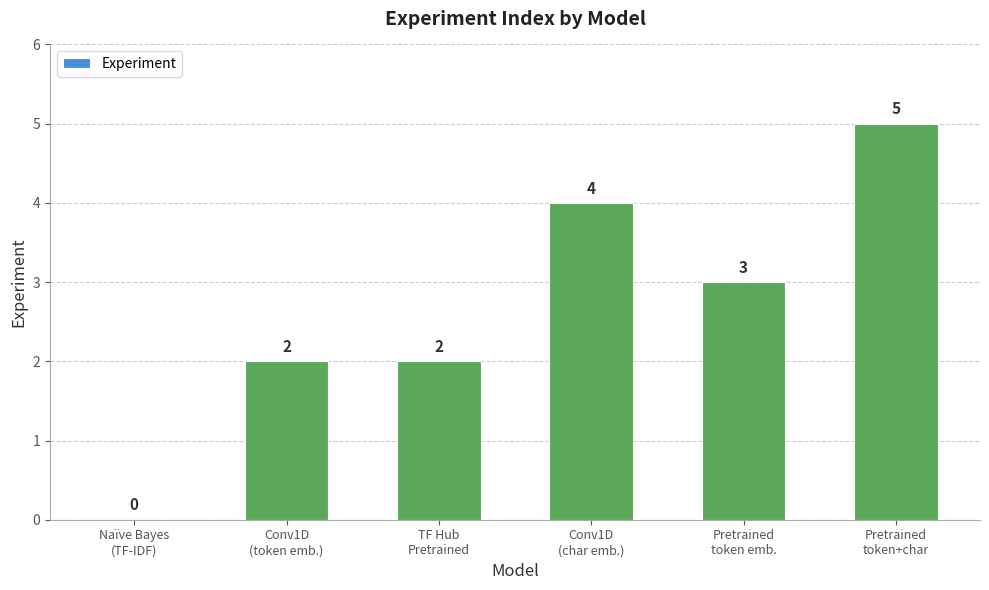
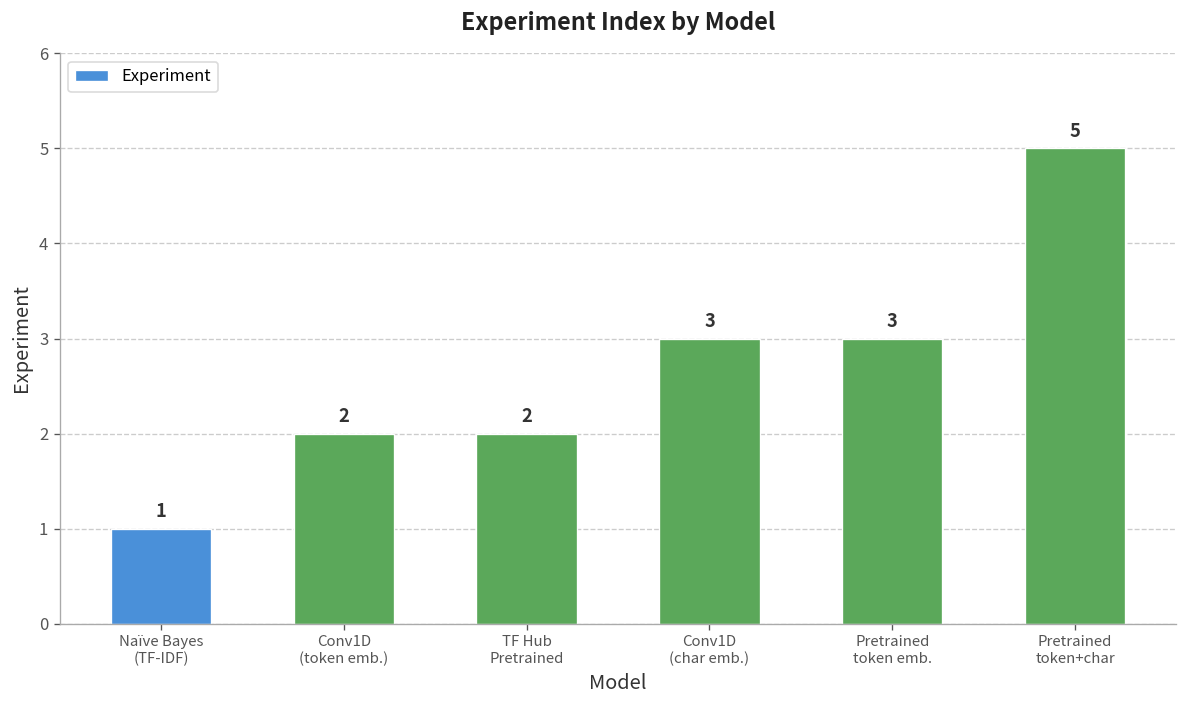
Naïve Bayes (TF-IDF): 0 -> 1
Conv1D (char emb.): 4 -> 3
